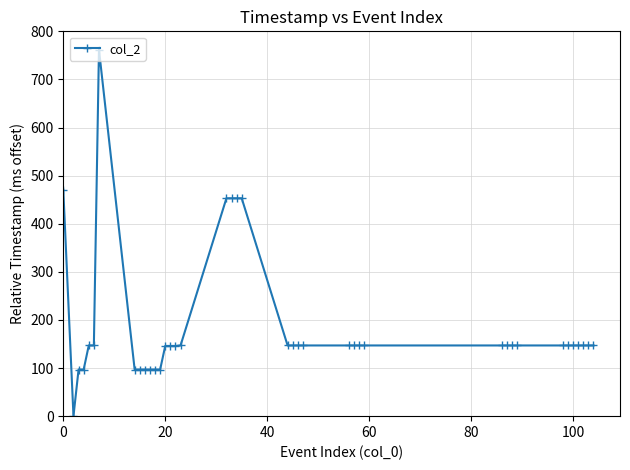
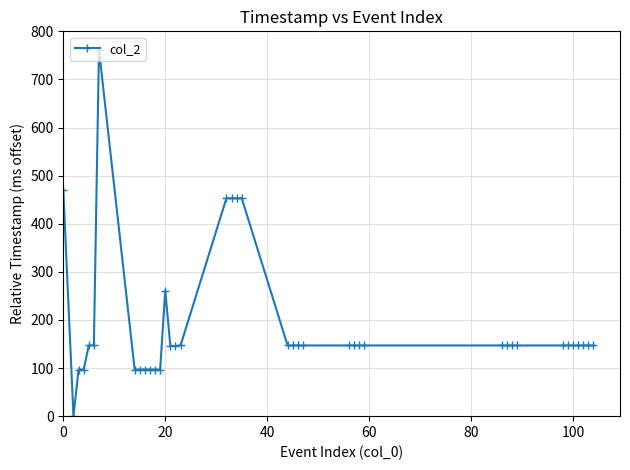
20: 150 -> 260
